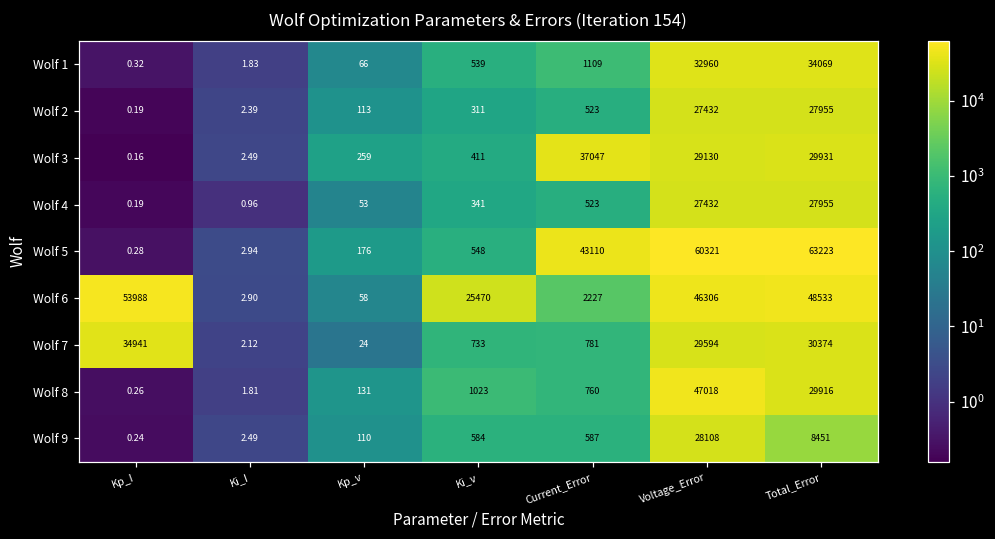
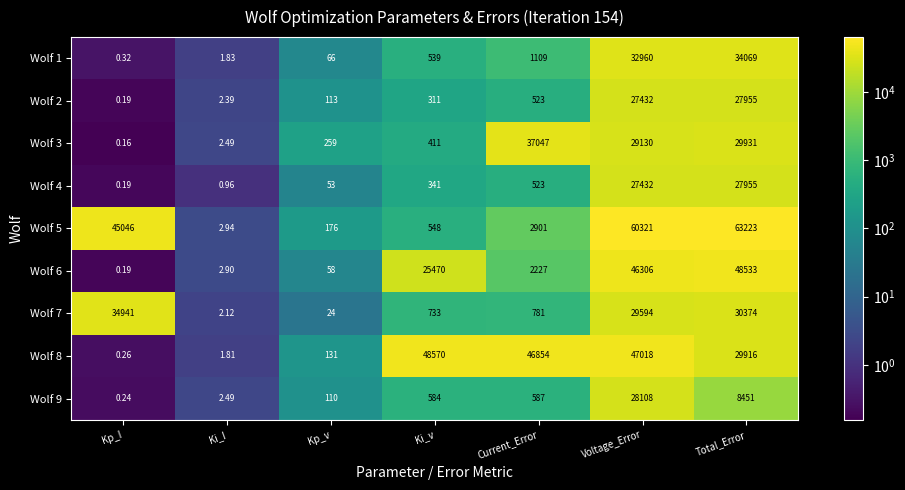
Wolf 5, Kp_I: 0.28 -> 45046
Wolf 5, Current_Error: 43110 -> 2901
Wolf 6, Kp_I: 53988 -> 0.19
Wolf 8, Ki_v: 1023 -> 48570
Wolf 8, Current_Error: 760 -> 46854
